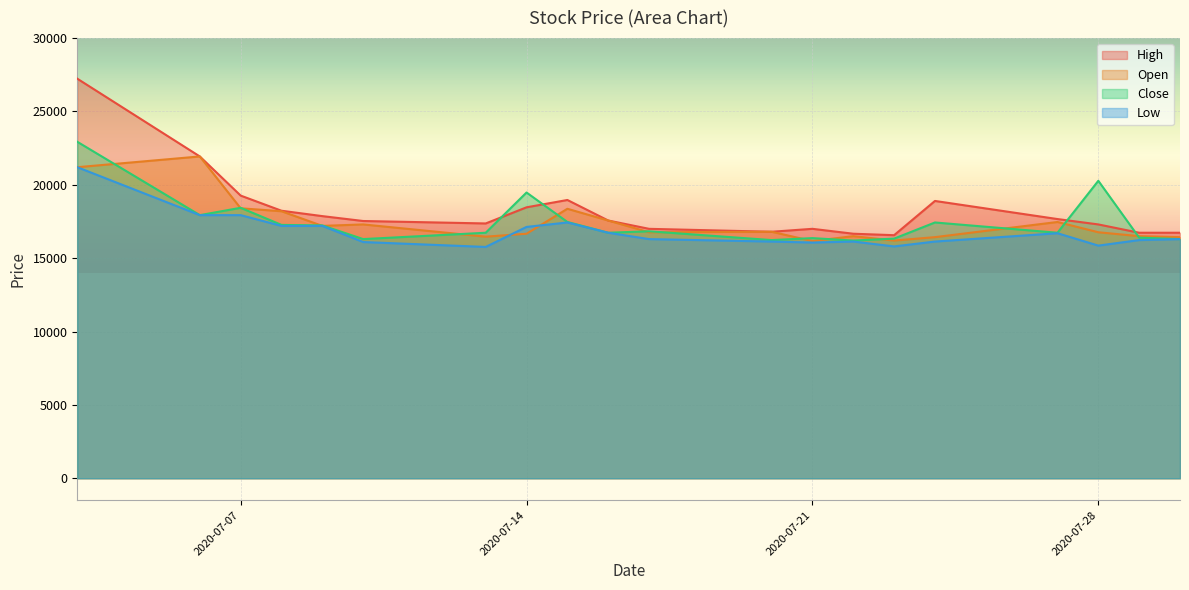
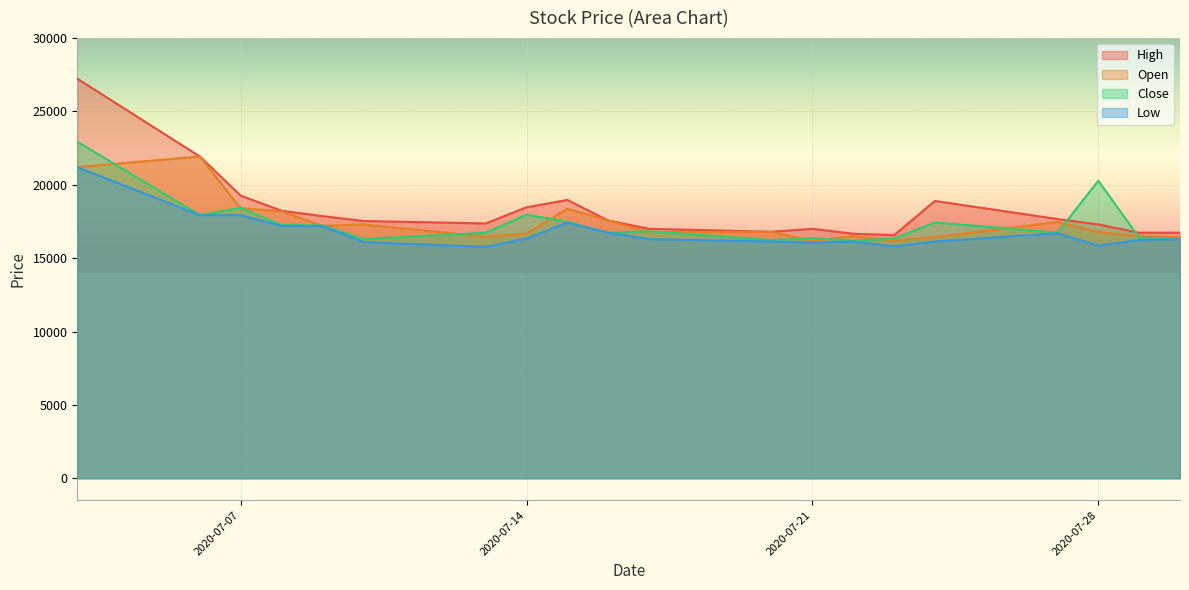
Close, 2020-07-14: 19500 -> 18000
Low, 2020-07-14: 17100 -> 16300
